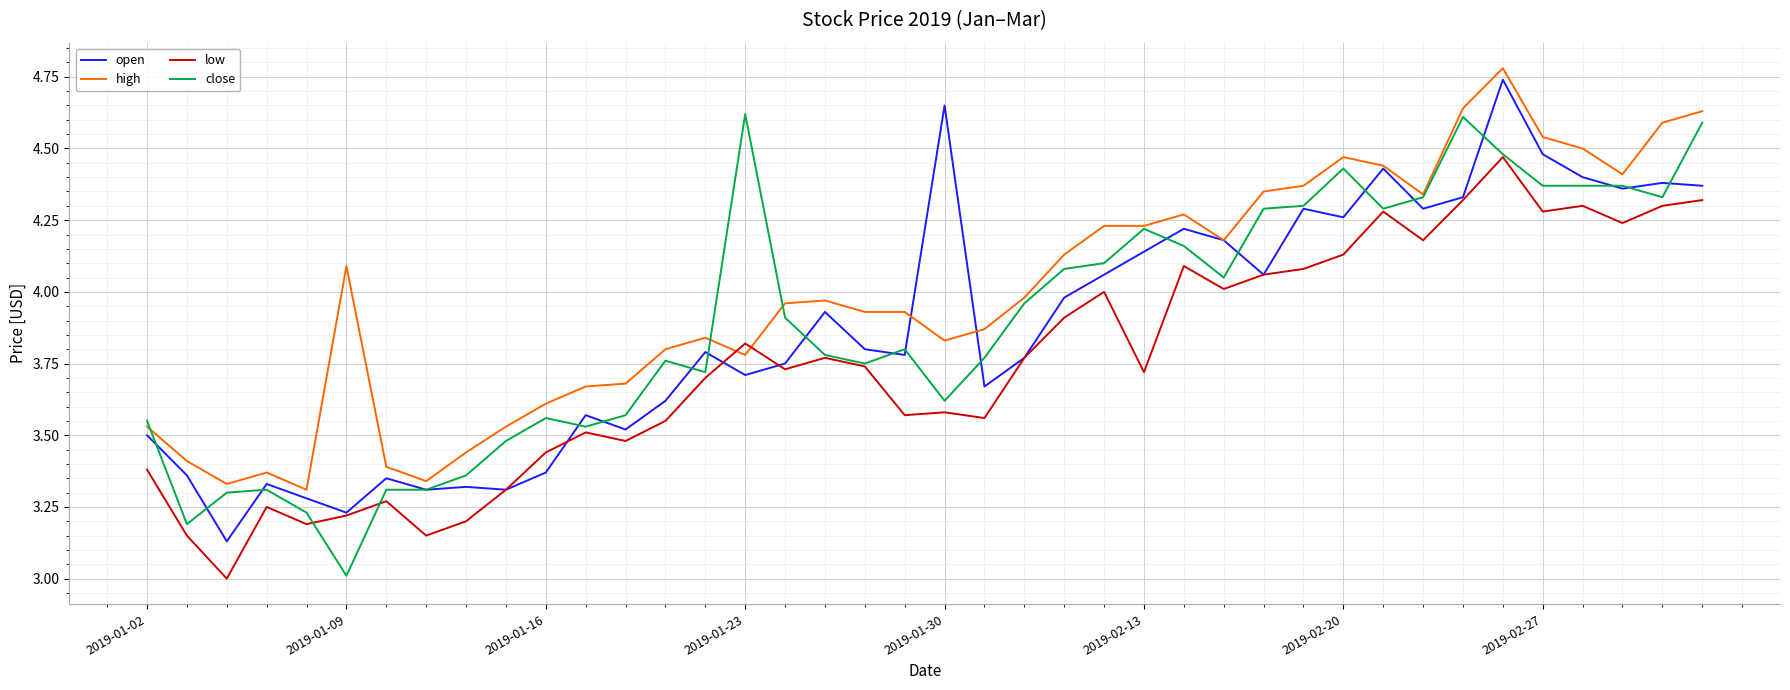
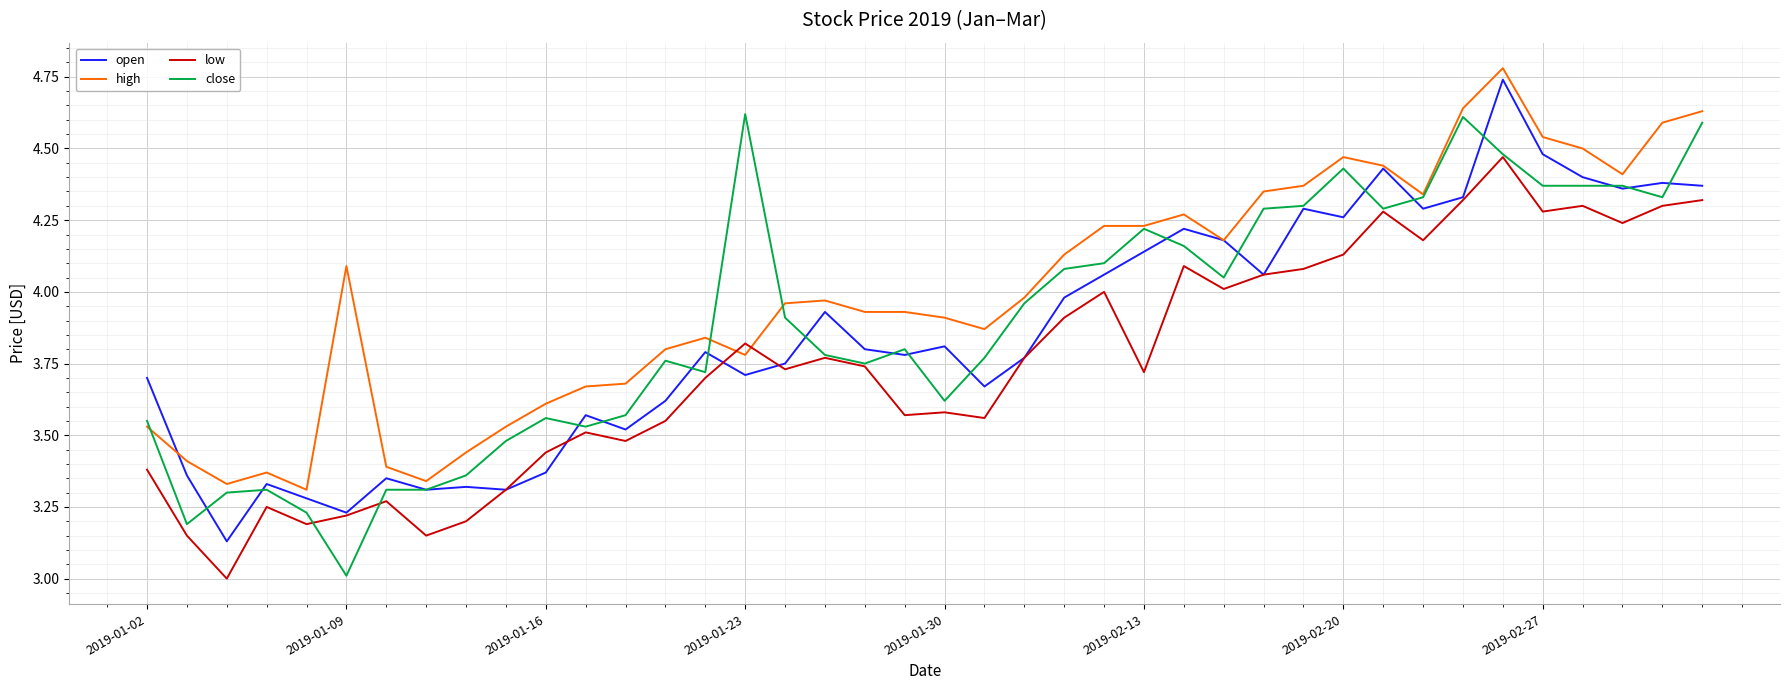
open, 2019-01-02: 3.5 -> 3.7
open, 2019-01-30: 4.65 -> 3.81
high, 2019-01-30: 3.83 -> 3.91
